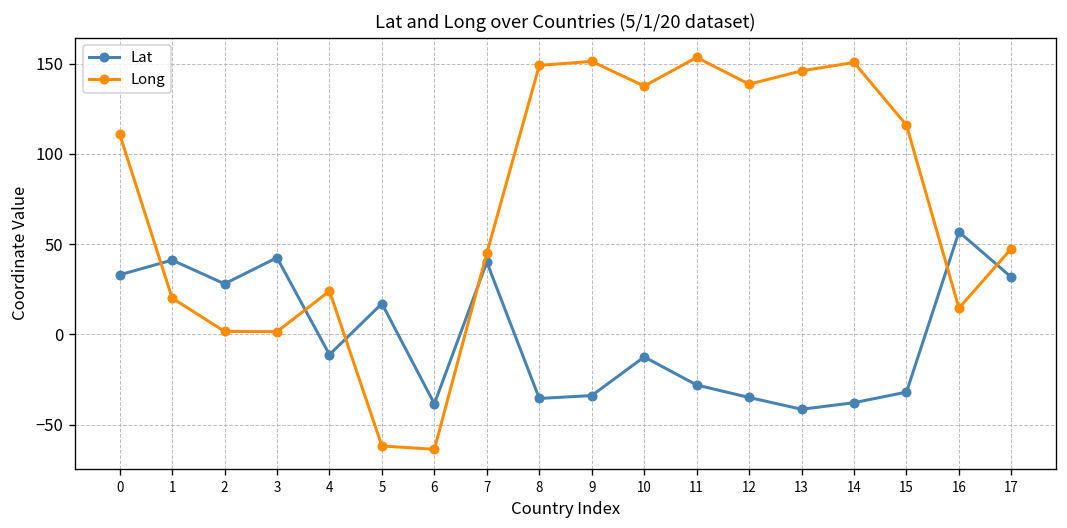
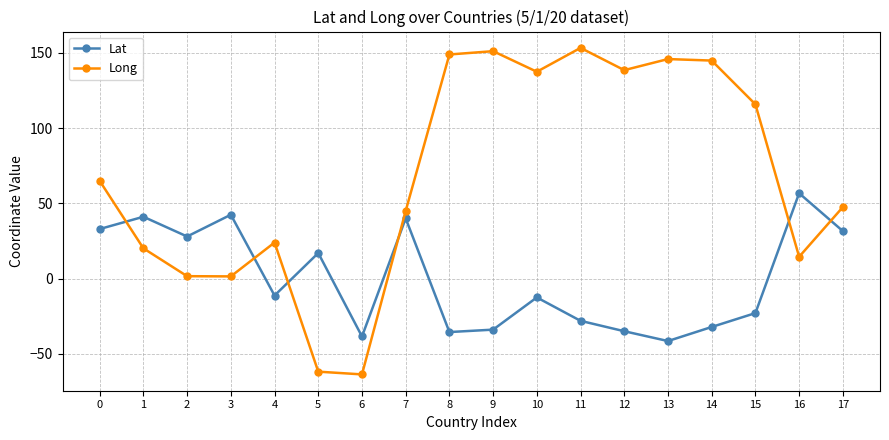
Long, 0: 111 -> 65
Lat, 14: -38 -> -32
Long, 14: 151 -> 145
Lat, 15: -32 -> -23
